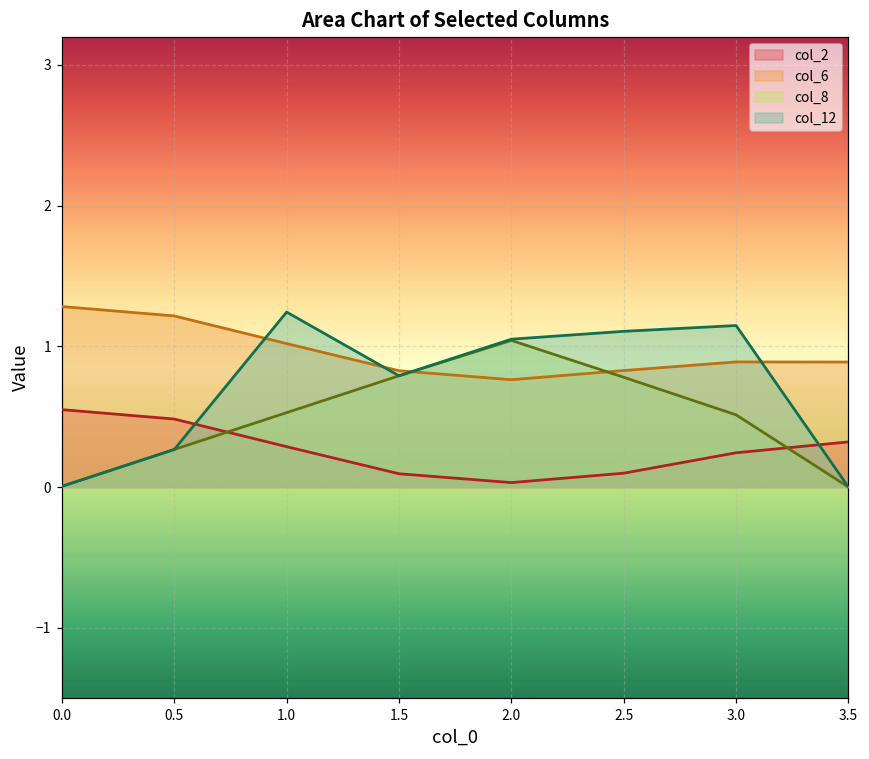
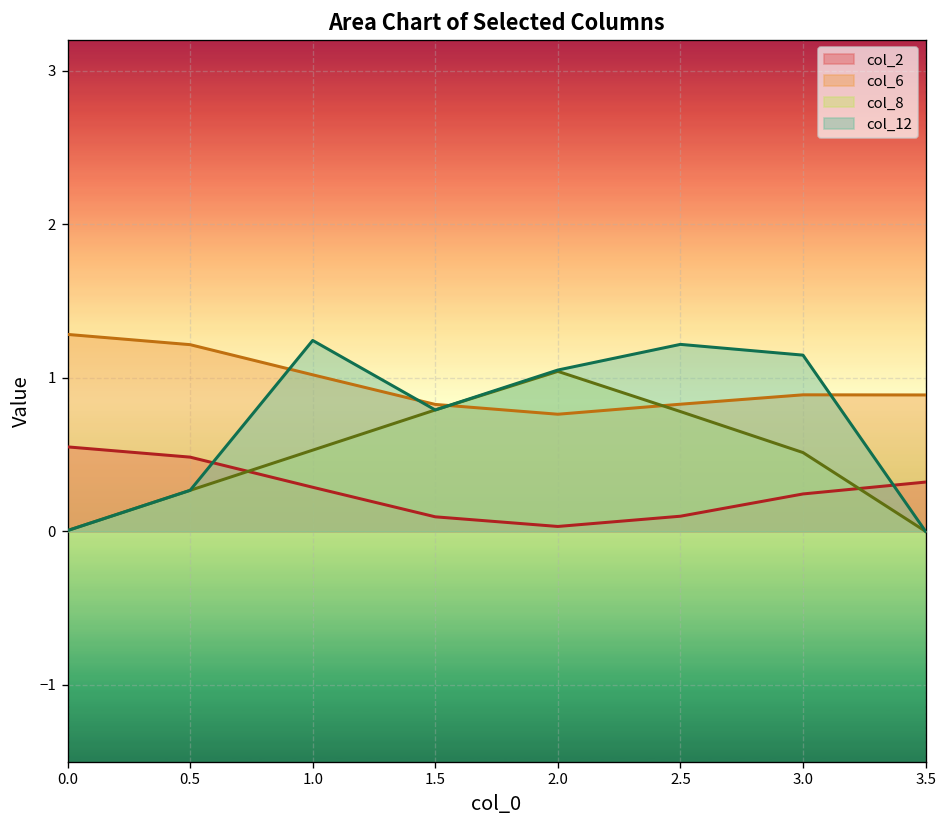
col_12, 2.5: 1.11 -> 1.22
